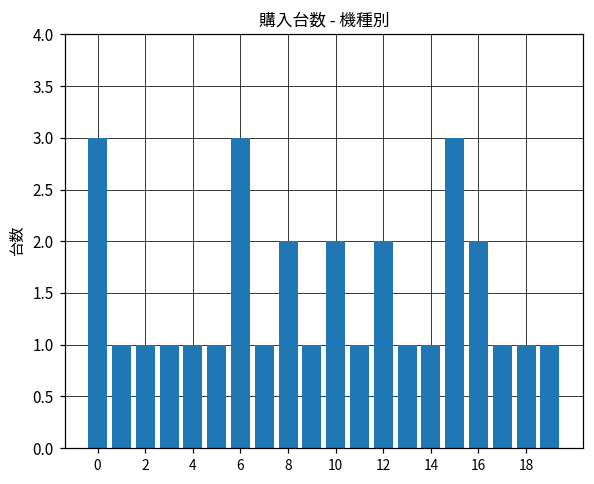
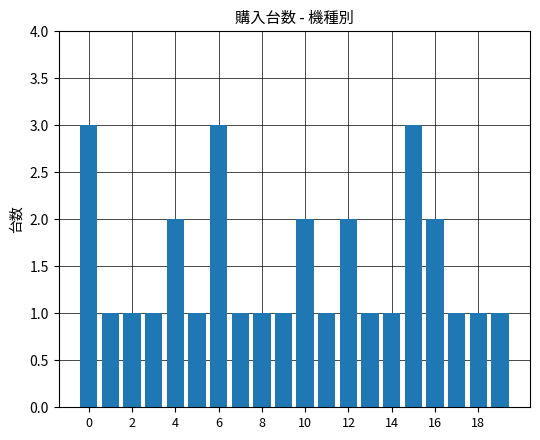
4: 1 -> 2
8: 2 -> 1
